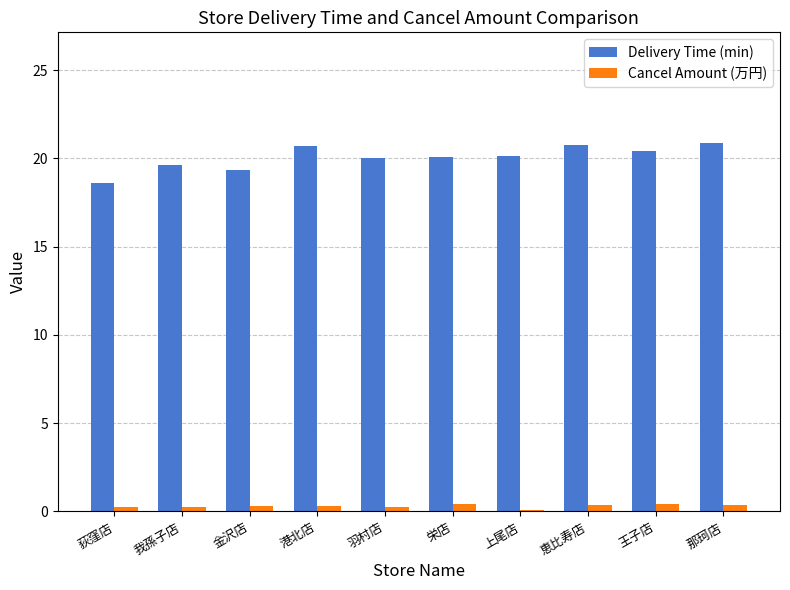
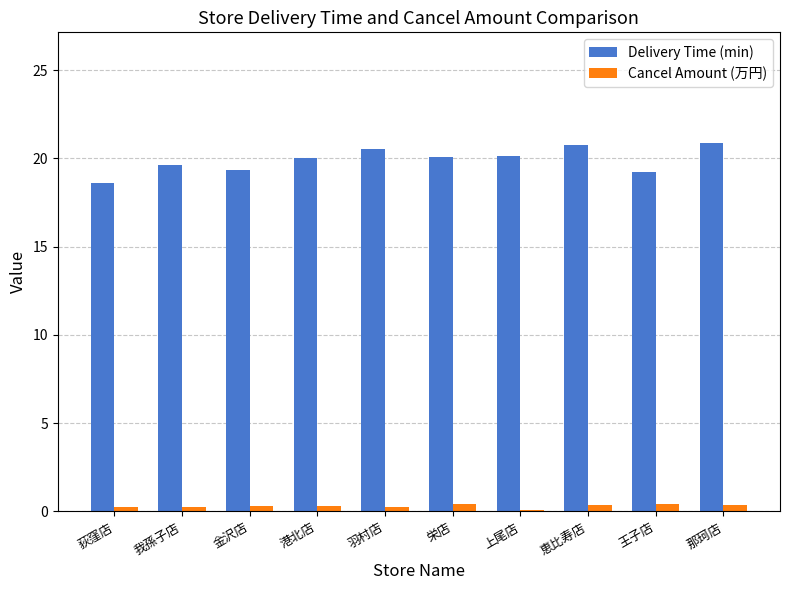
Delivery Time (min), 港北店: 20.7 -> 20.0
Delivery Time (min), 羽村店: 20.1 -> 20.5
Delivery Time (min), 王子店: 20.4 -> 19.2
